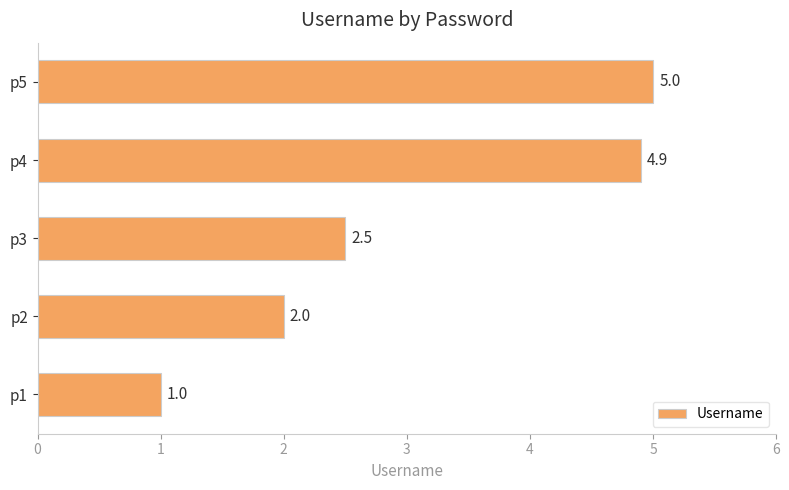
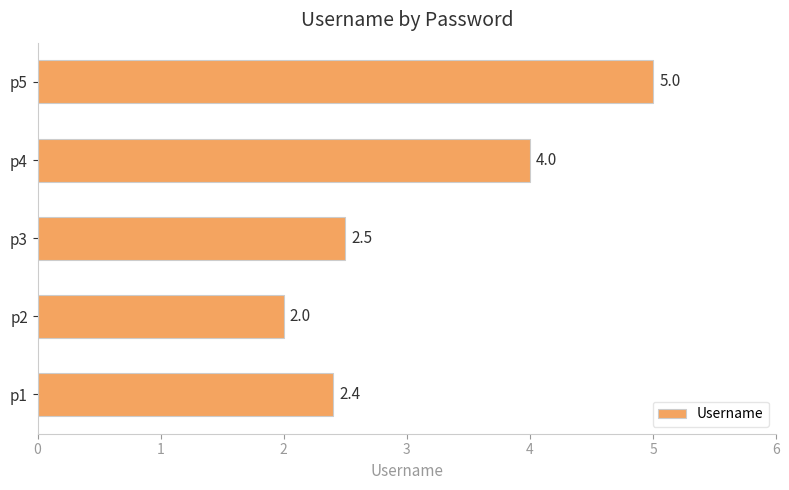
p4: 4.9 -> 4.0
p1: 1.0 -> 2.4
